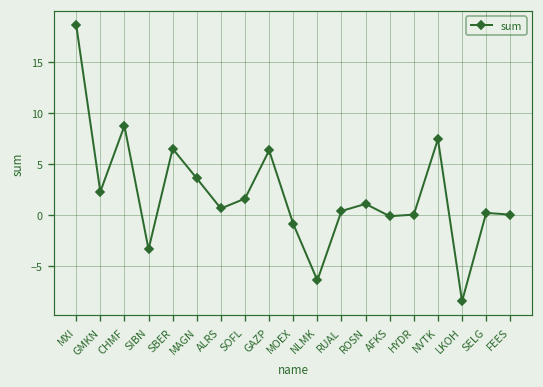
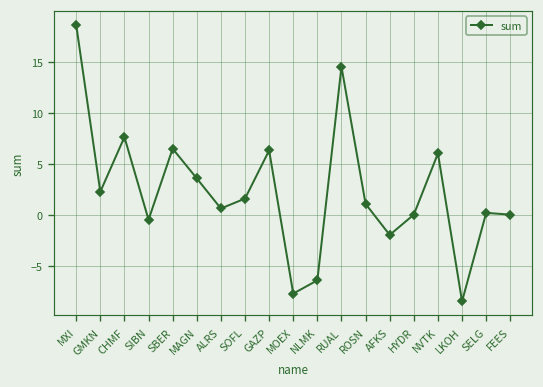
CHMF: 9 -> 8
SIBN: -3 -> -1
MOEX: -1 -> -8
RUAL: 0 -> 14
AFKS: 0 -> -2
NVTK: 7 -> 6
